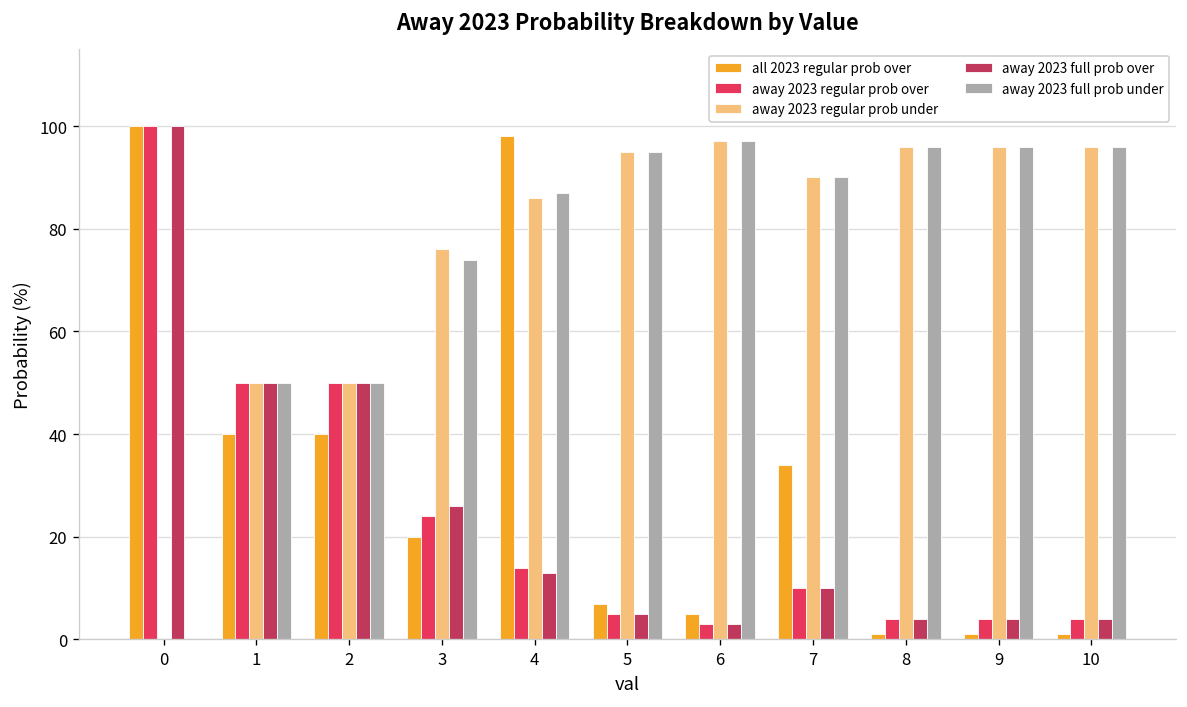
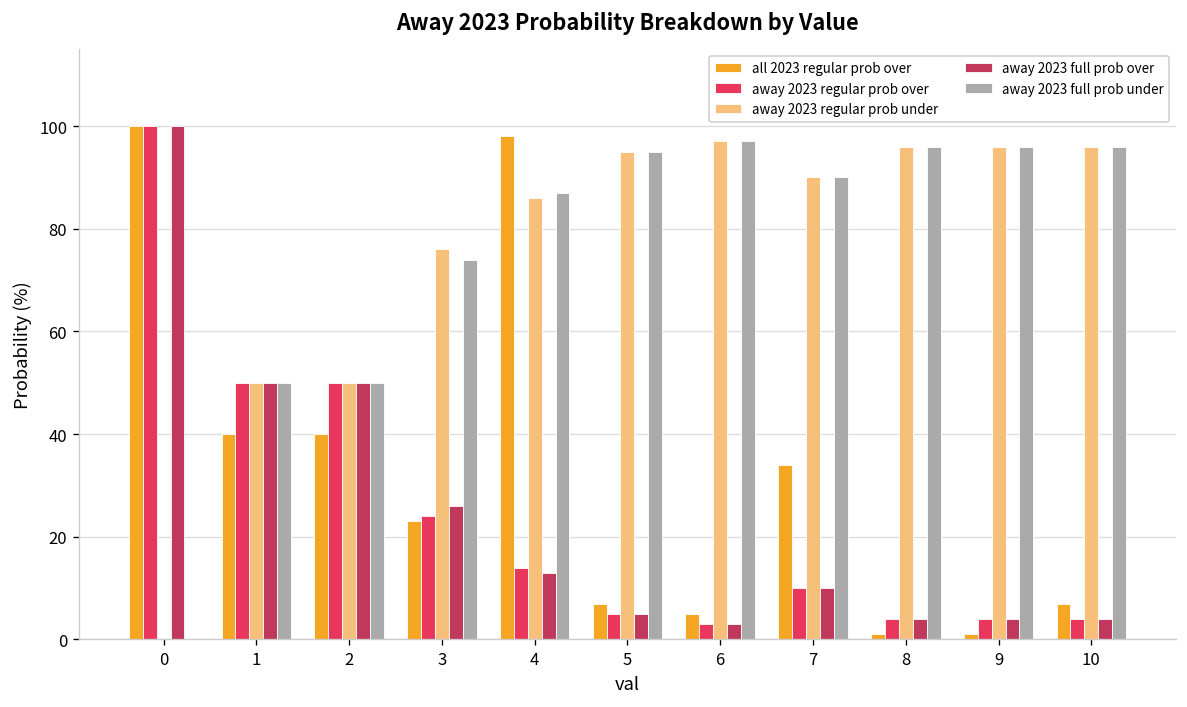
all 2023 regular prob over, 3: 20 -> 23
all 2023 regular prob over, 10: 1 -> 7
